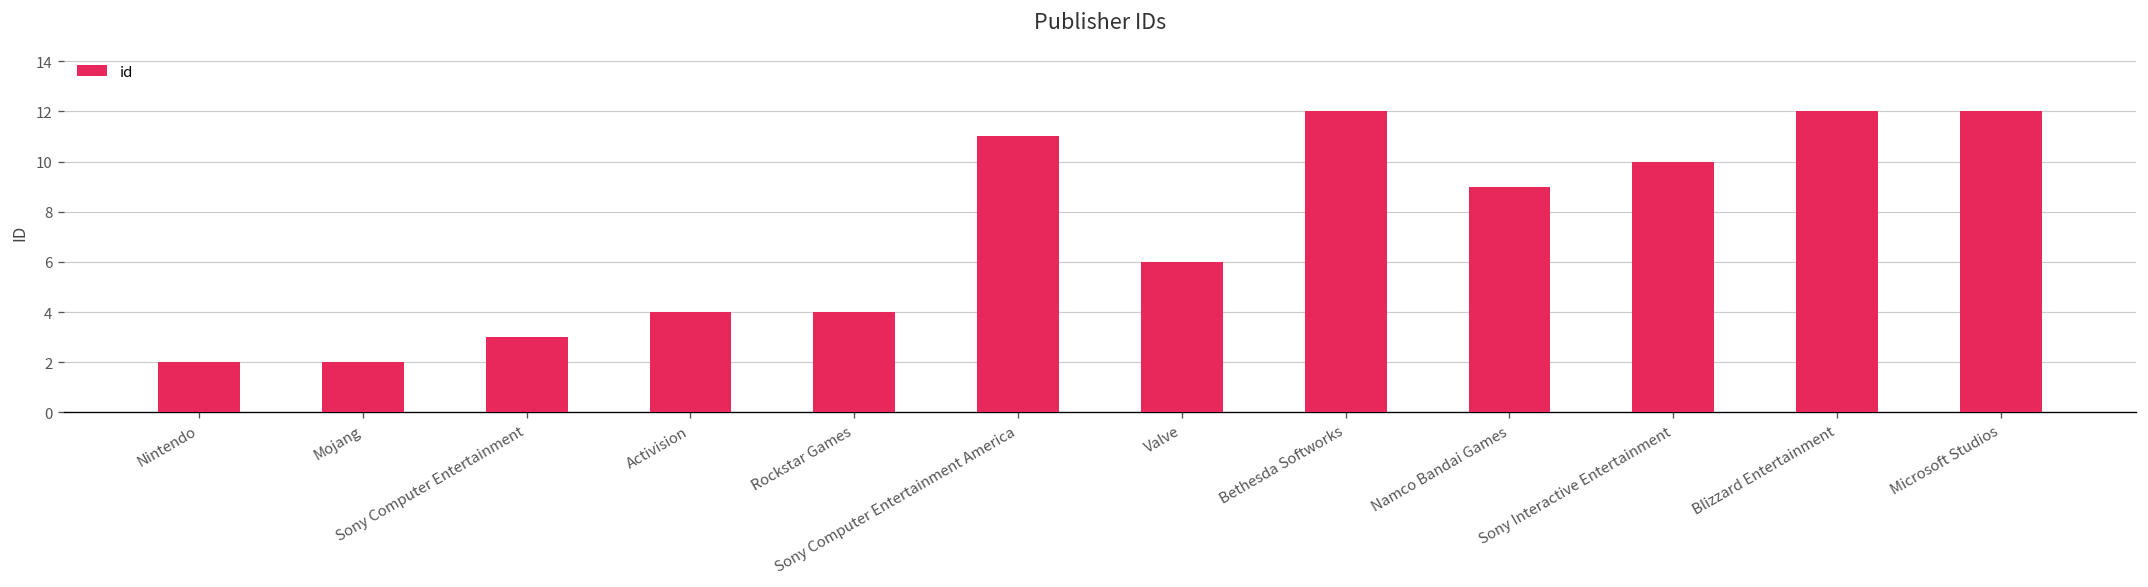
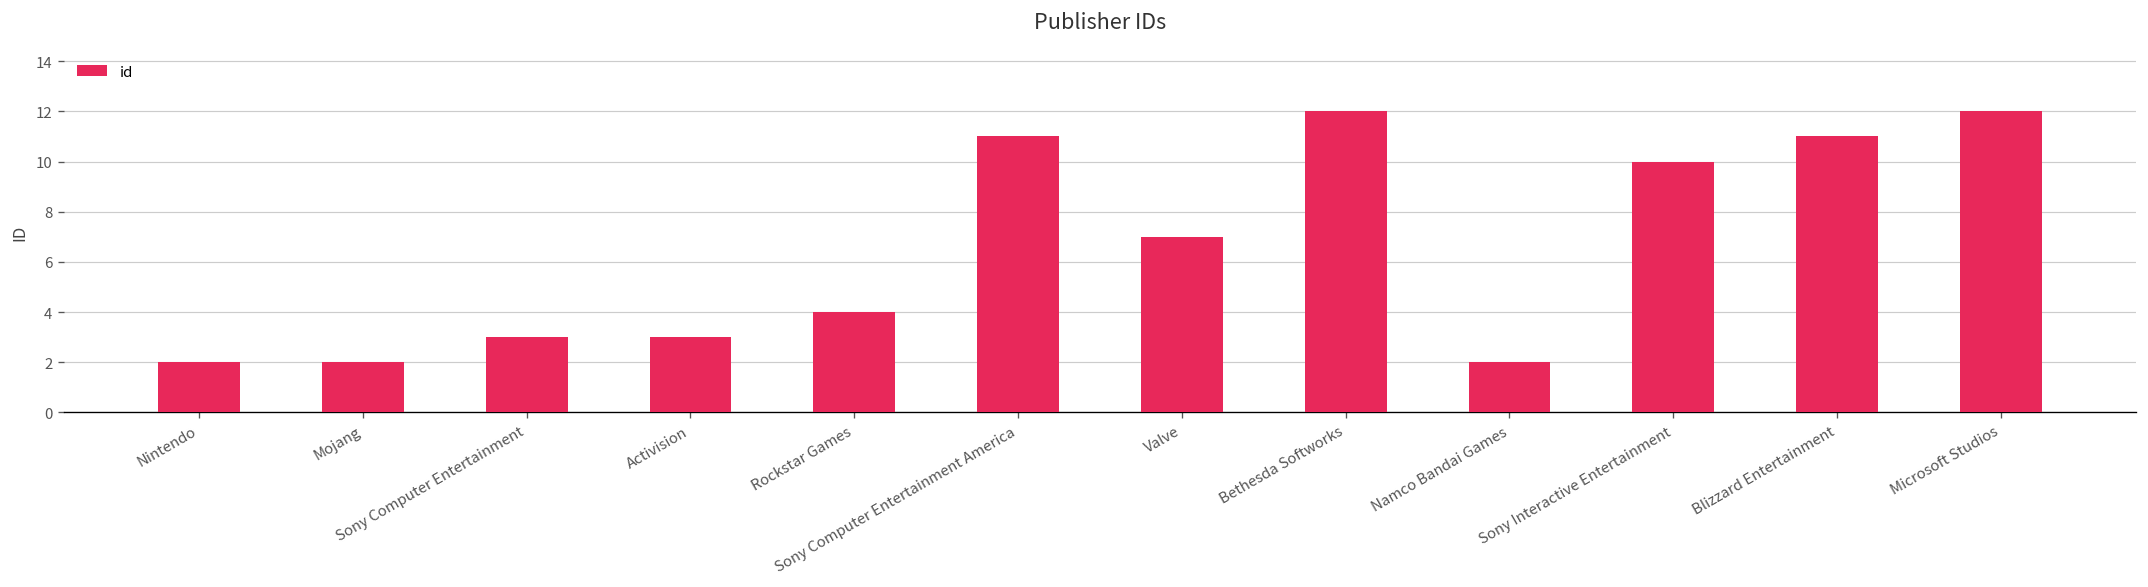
Activision: 4 -> 3
Valve: 6 -> 7
Namco Bandai Games: 9 -> 2
Blizzard Entertainment: 12 -> 11
